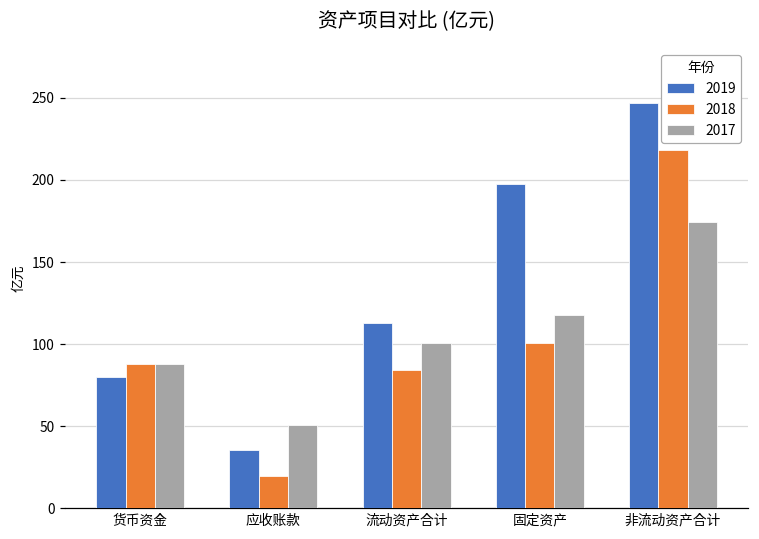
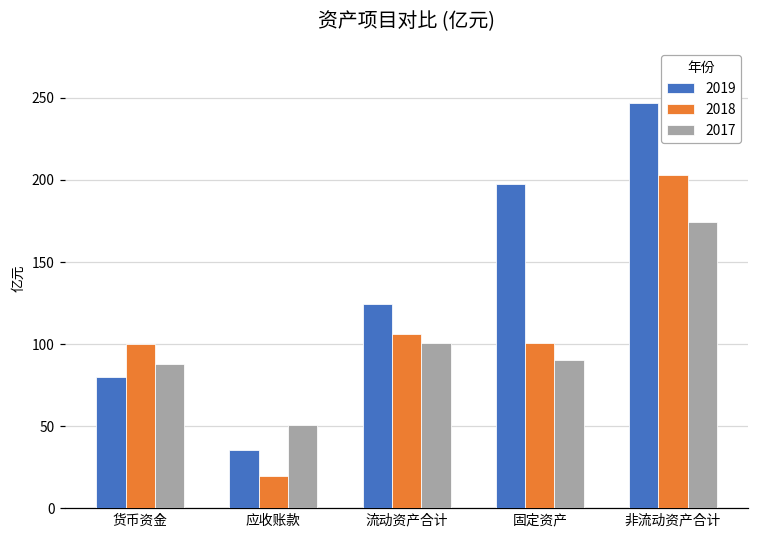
2018, 货币资金: 88 -> 100
2019, 流动资产合计: 113 -> 125
2018, 流动资产合计: 84 -> 106
2017, 固定资产: 118 -> 91
2018, 非流动资产合计: 218 -> 203
